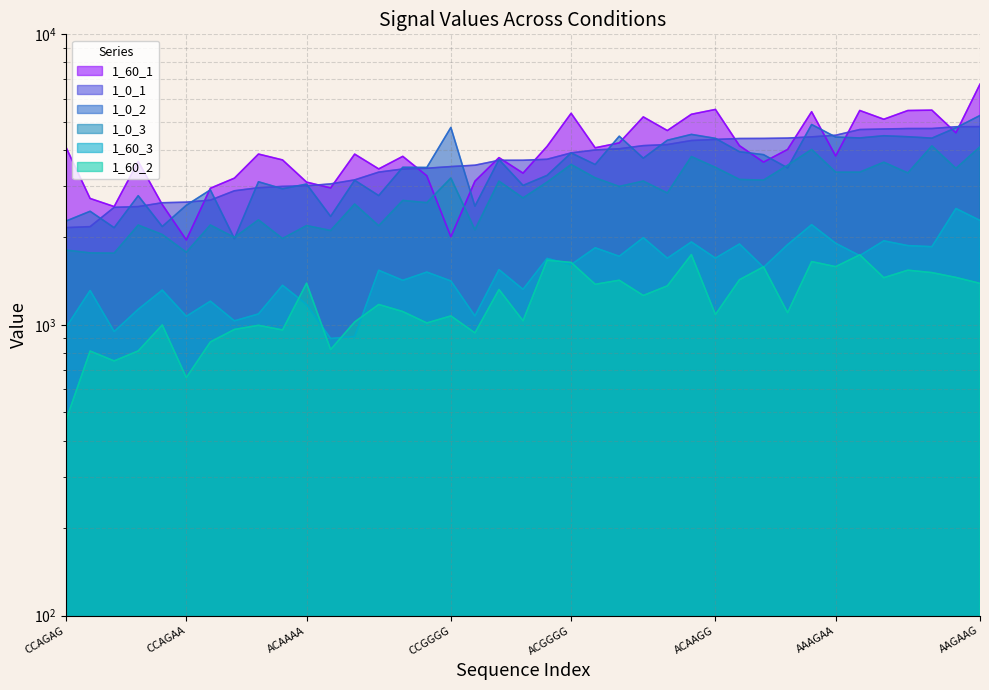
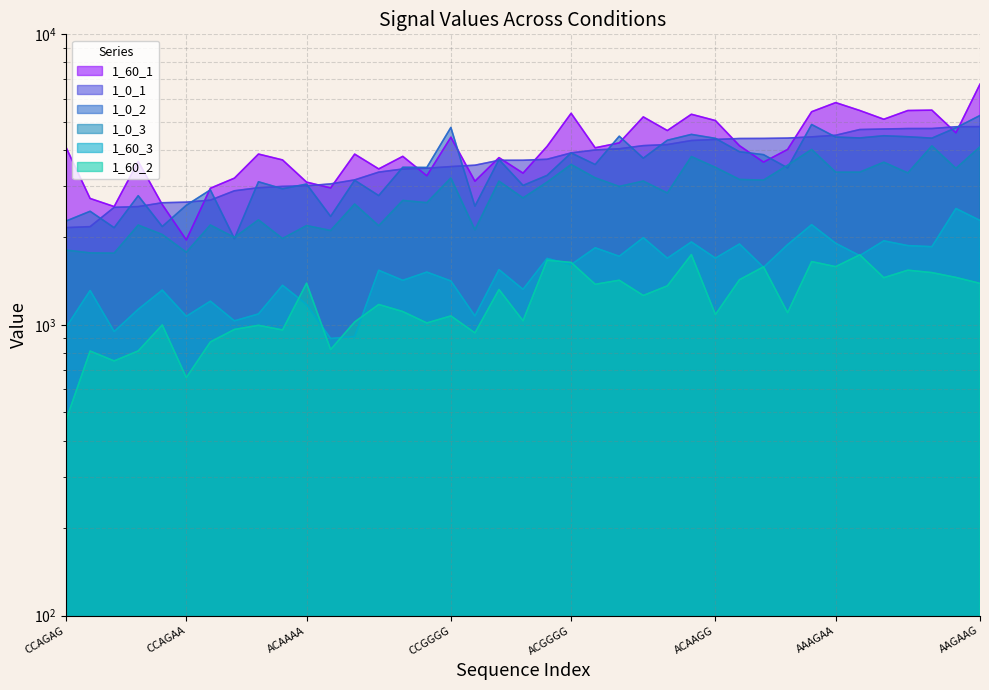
1_60_1, CCGGGG: 2000 -> 4400
1_60_1, ACAAGG: 5500 -> 5100
1_60_1, AAAGAA: 3800 -> 5800
